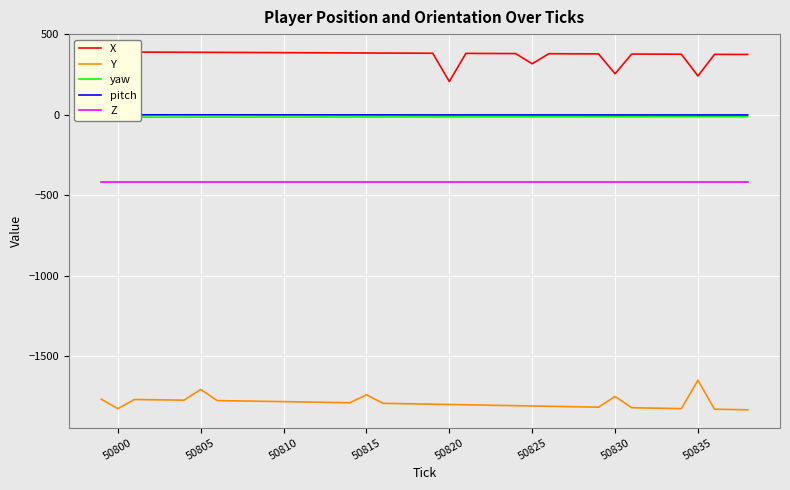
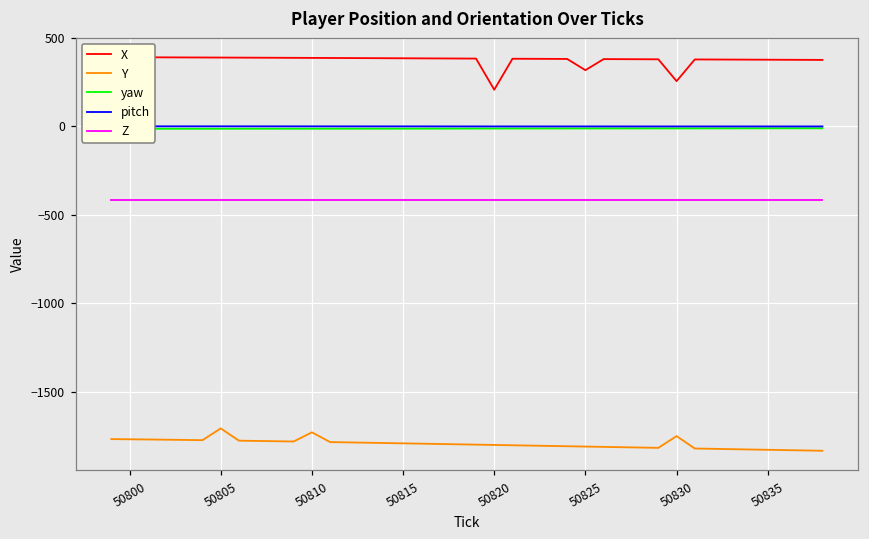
Y, 50800: -1820 -> -1770
Y, 50810: -1780 -> -1730
Y, 50815: -1740 -> -1790
X, 50835: 240 -> 380
Y, 50835: -1650 -> -1830
